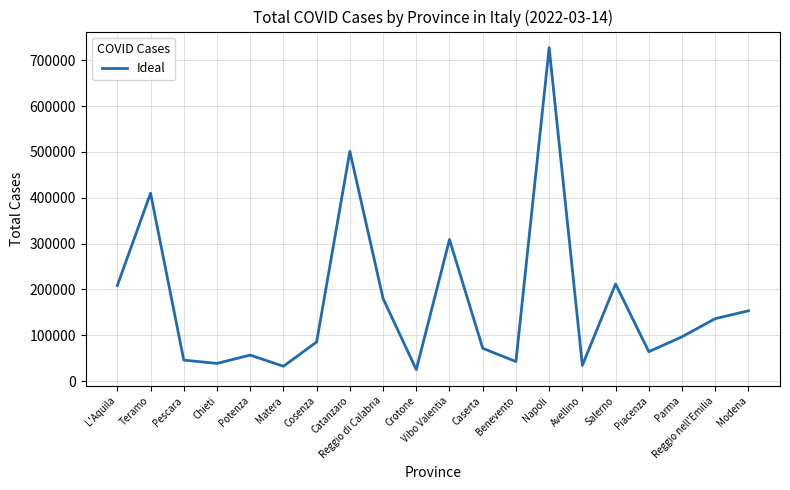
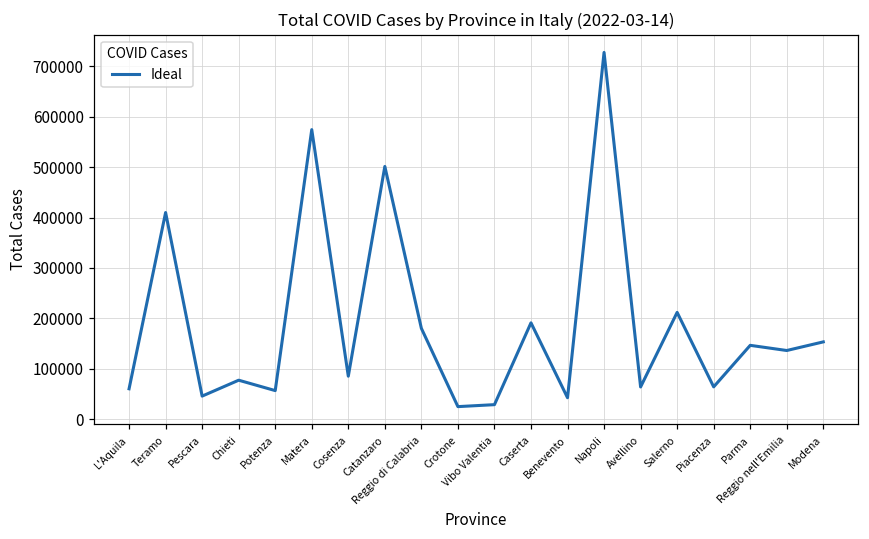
L'Aquila: 210000 -> 60000
Chieti: 40000 -> 80000
Matera: 30000 -> 570000
Vibo Valentia: 310000 -> 30000
Caserta: 70000 -> 190000
Avellino: 30000 -> 60000
Parma: 100000 -> 150000
